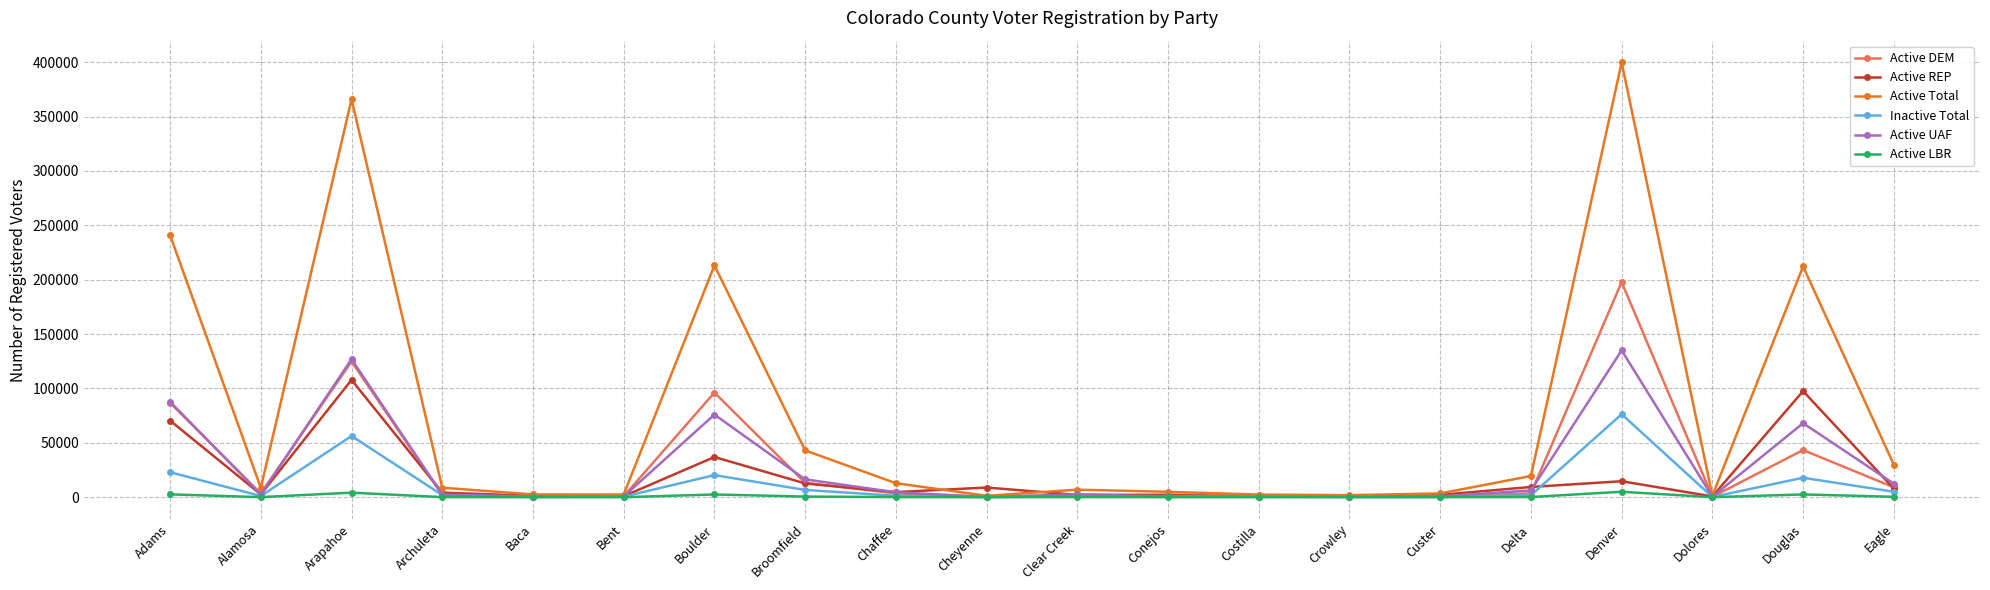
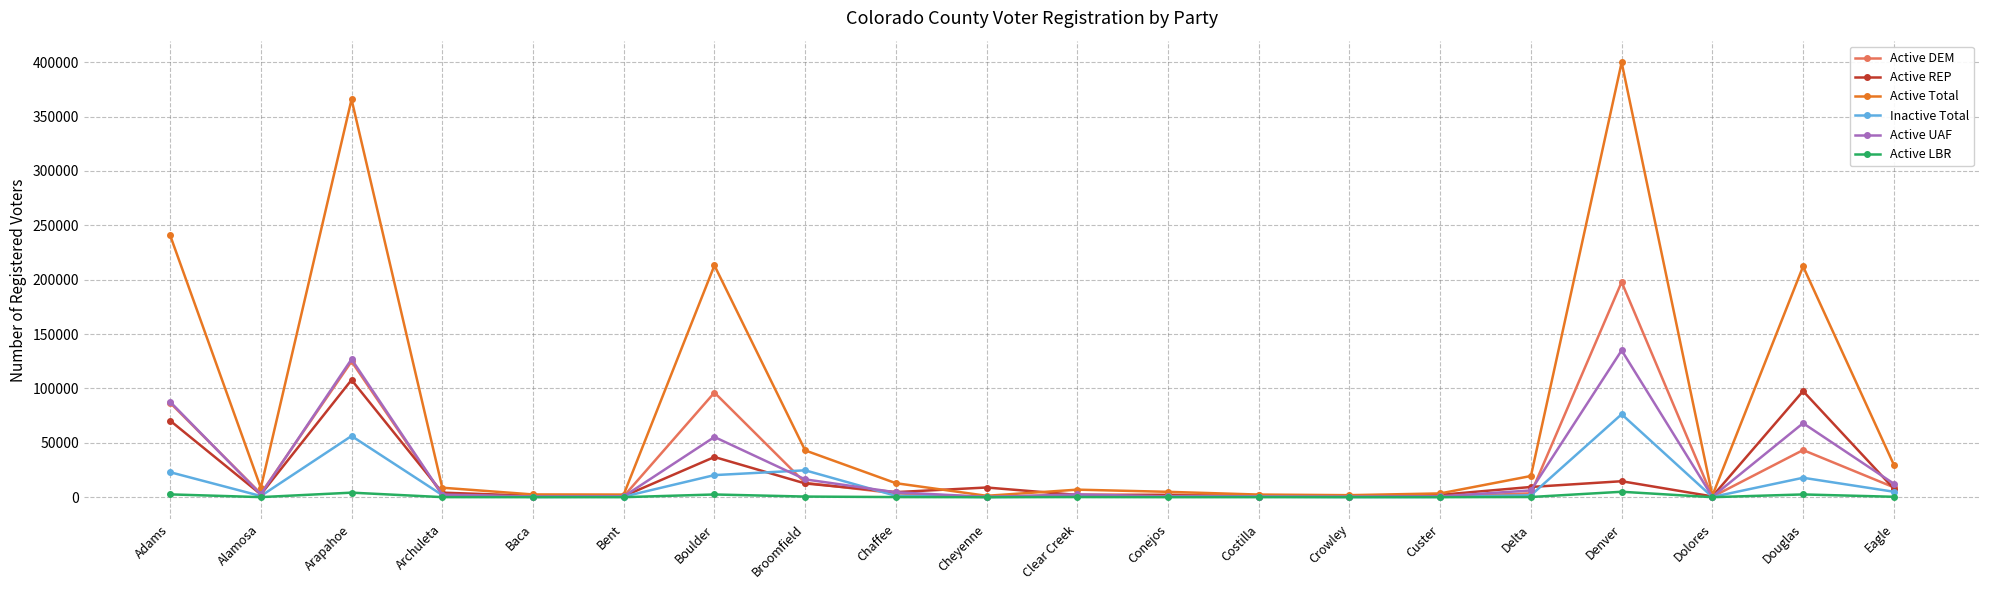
Active UAF, Boulder: 76000 -> 55000
Inactive Total, Broomfield: 7000 -> 25000
